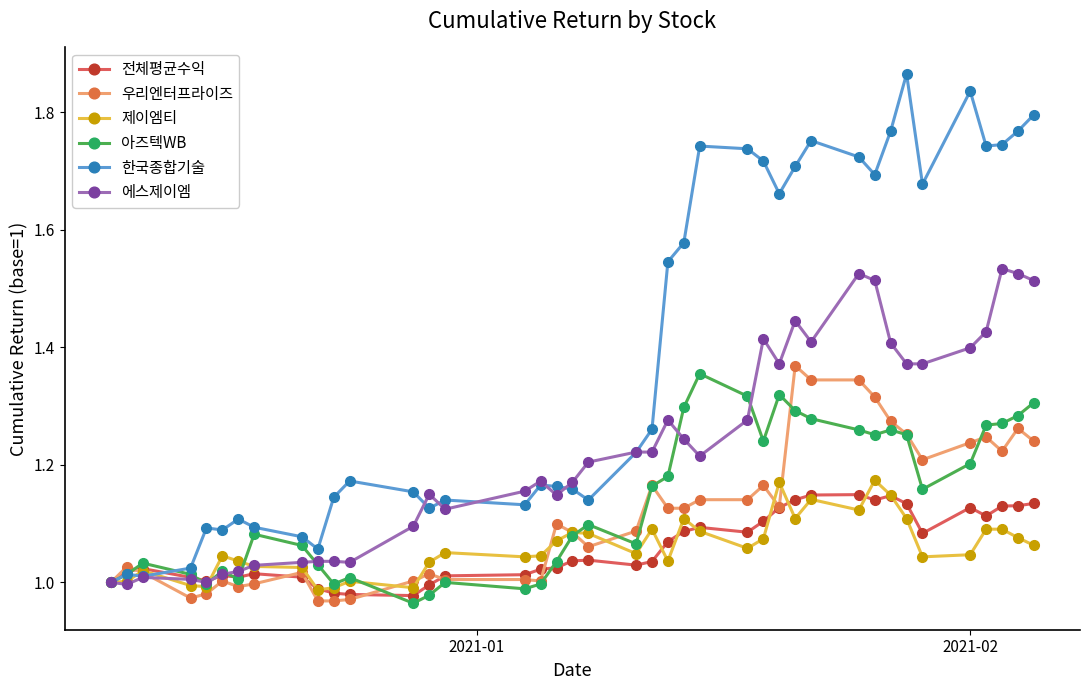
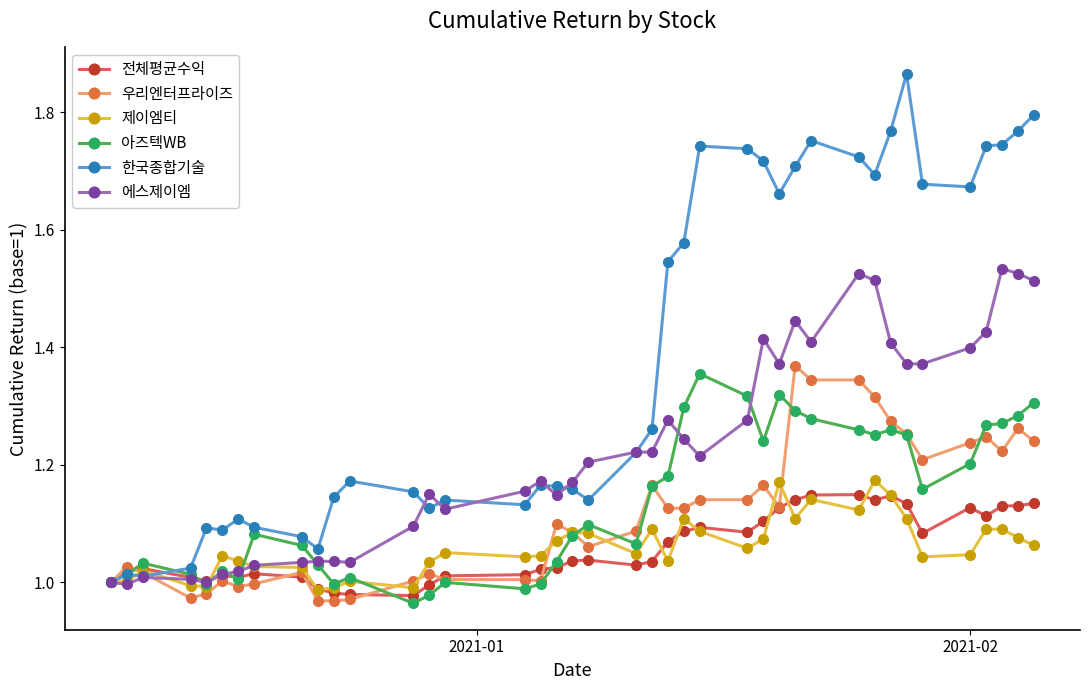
한국종합기술, 2021-02: 1.84 -> 1.67
